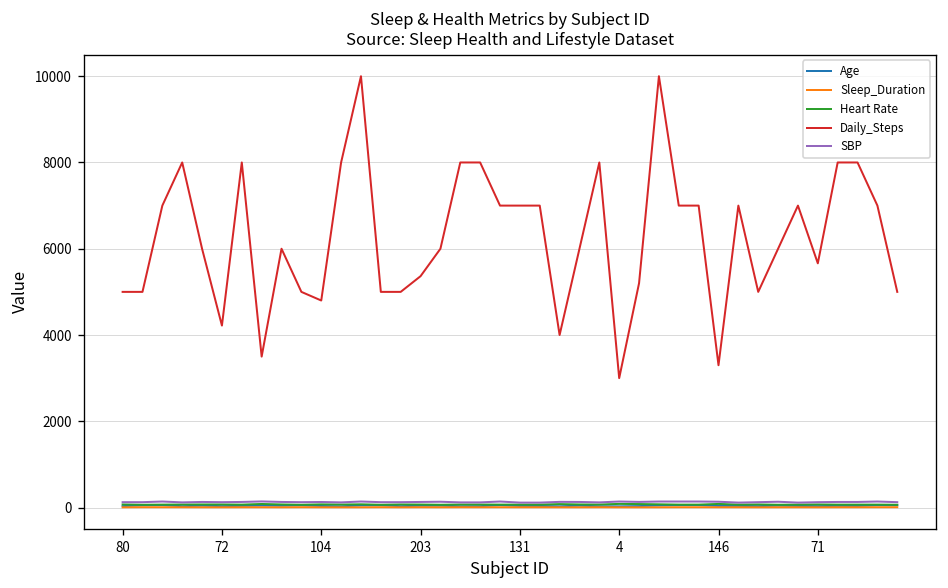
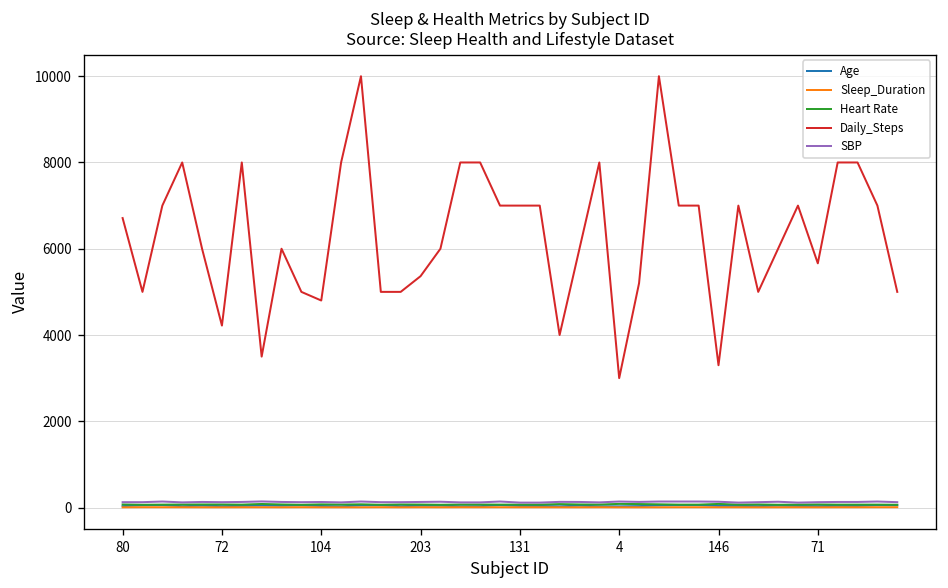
Daily_Steps, 80: 5000 -> 6700
